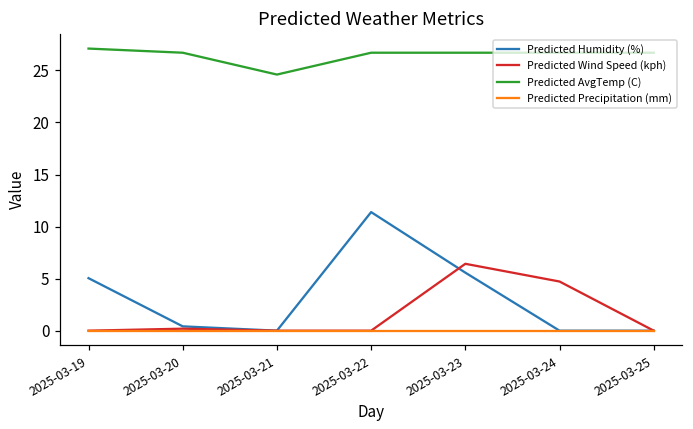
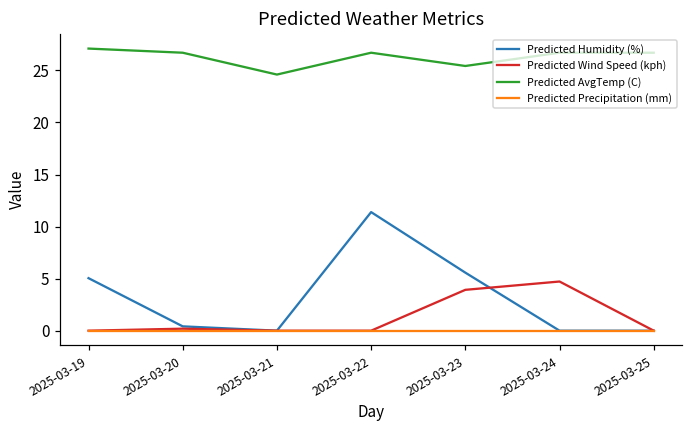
Predicted Wind Speed (kph), 2025-03-23: 6 -> 4
Predicted AvgTemp (C), 2025-03-23: 27 -> 25
